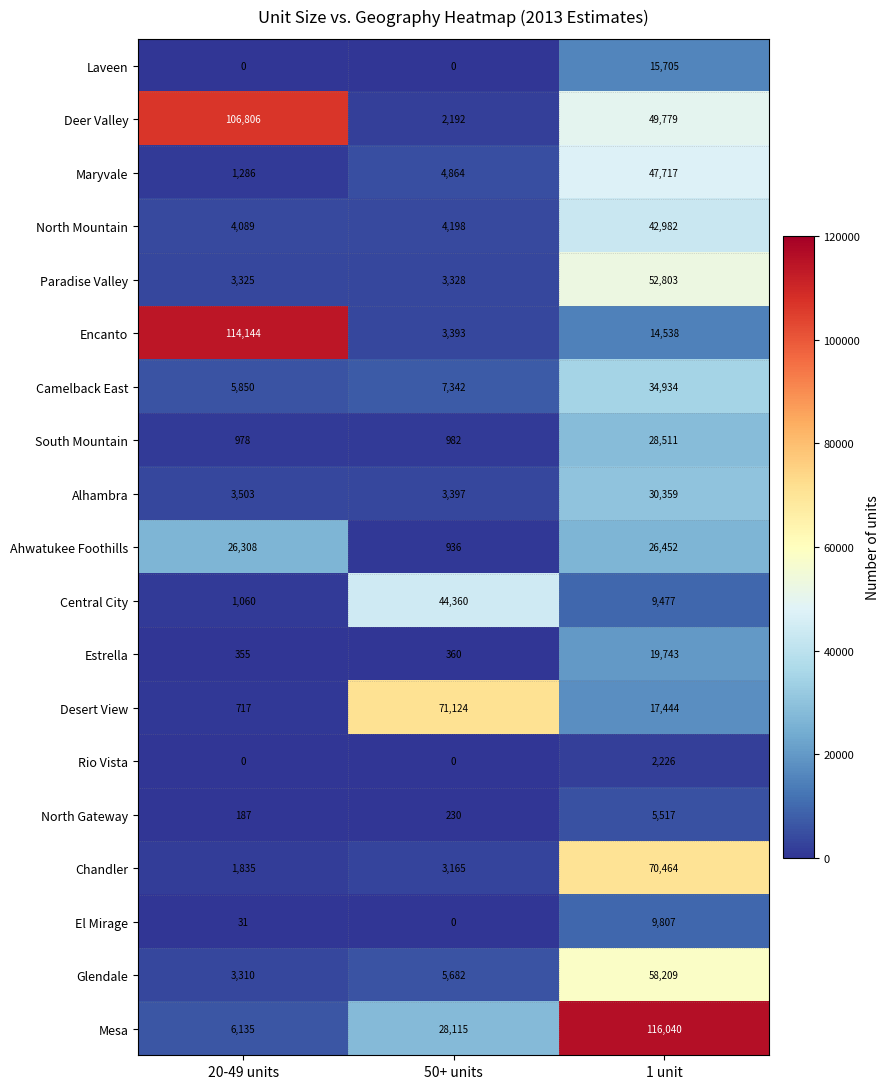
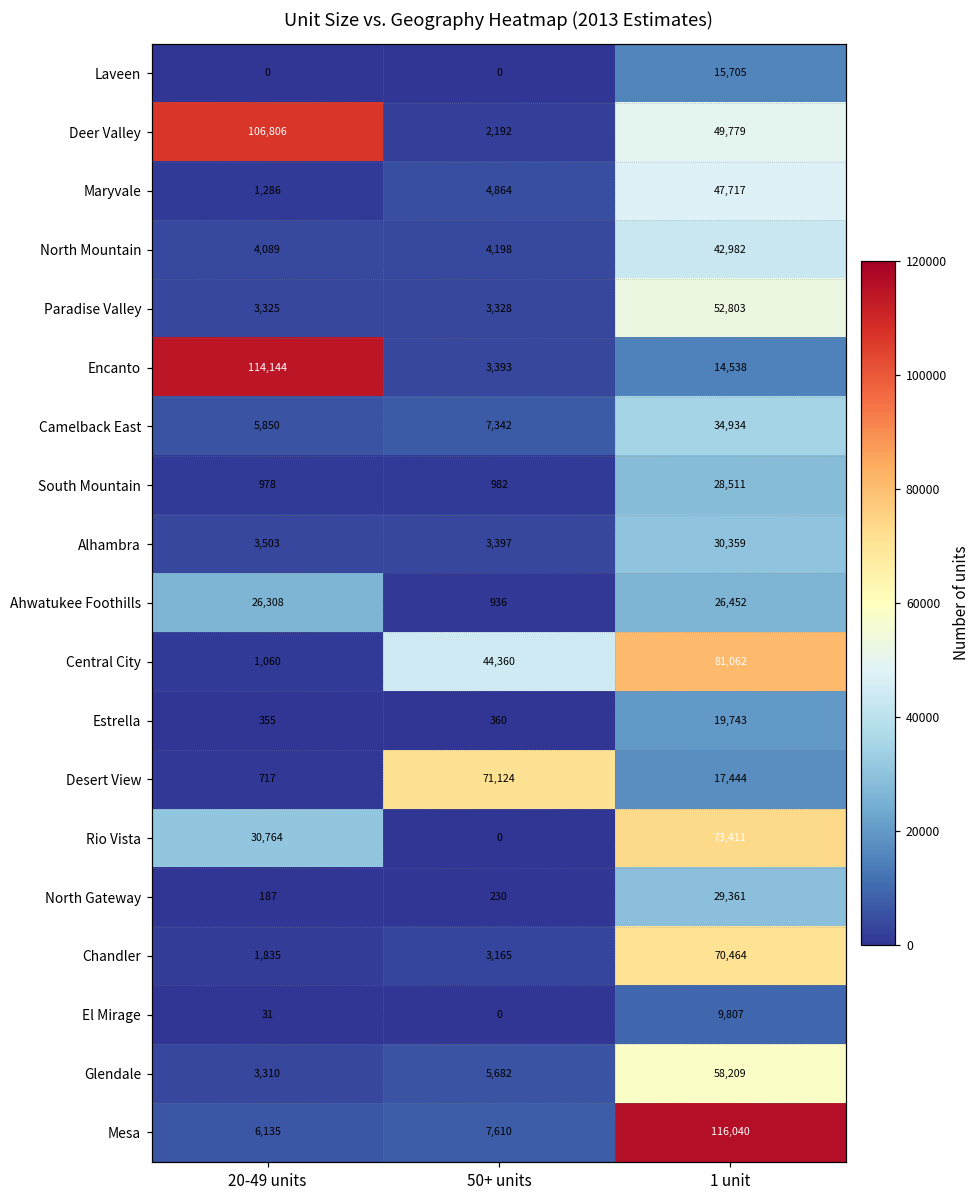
Central City, 1 unit: 9,477 -> 81,062
Rio Vista, 20-49 units: 0 -> 30,764
Rio Vista, 1 unit: 2,226 -> 73,411
North Gateway, 1 unit: 5,517 -> 29,361
Mesa, 50+ units: 28,115 -> 7,610
